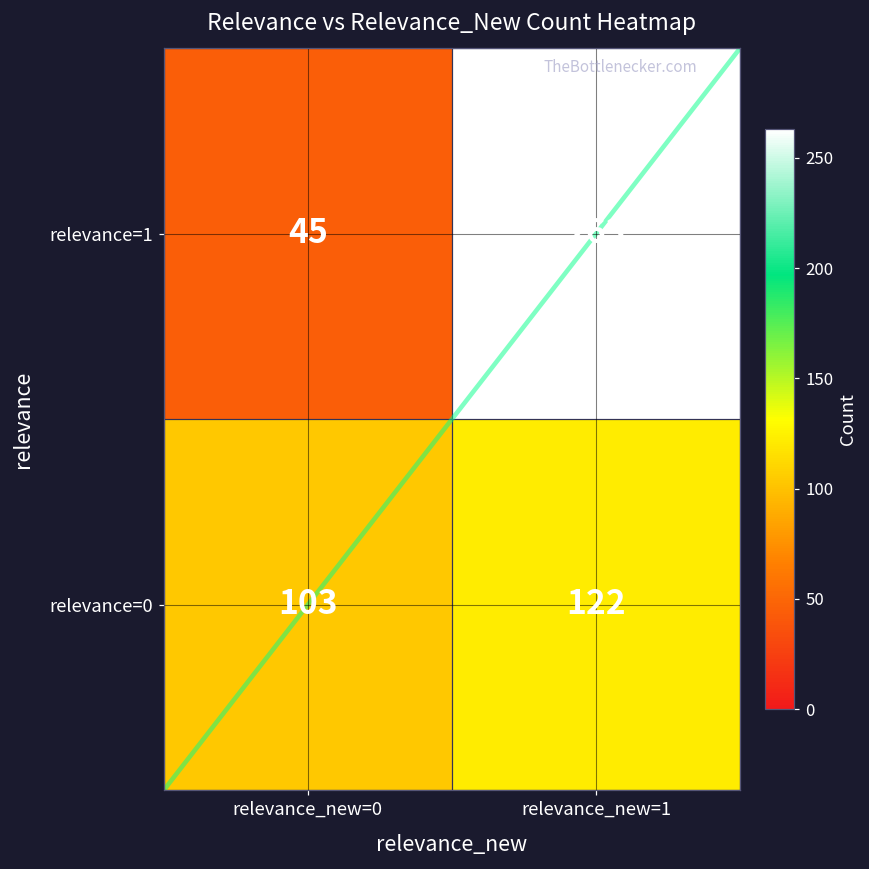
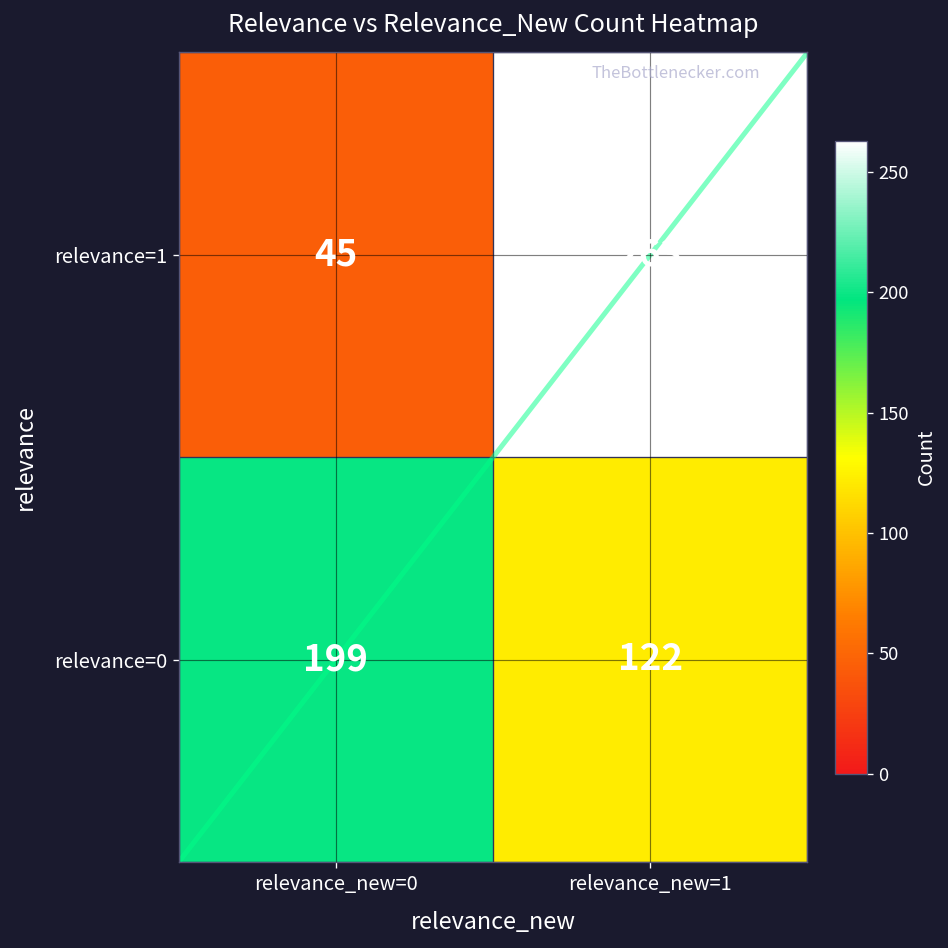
relevance=0, relevance_new=0: 103 -> 199
